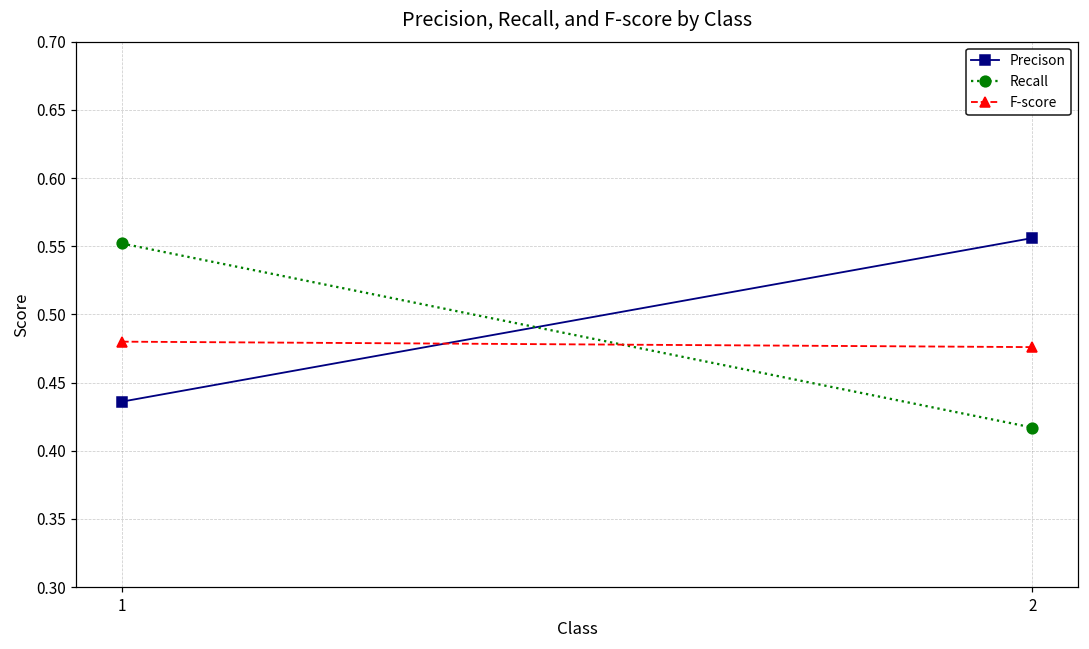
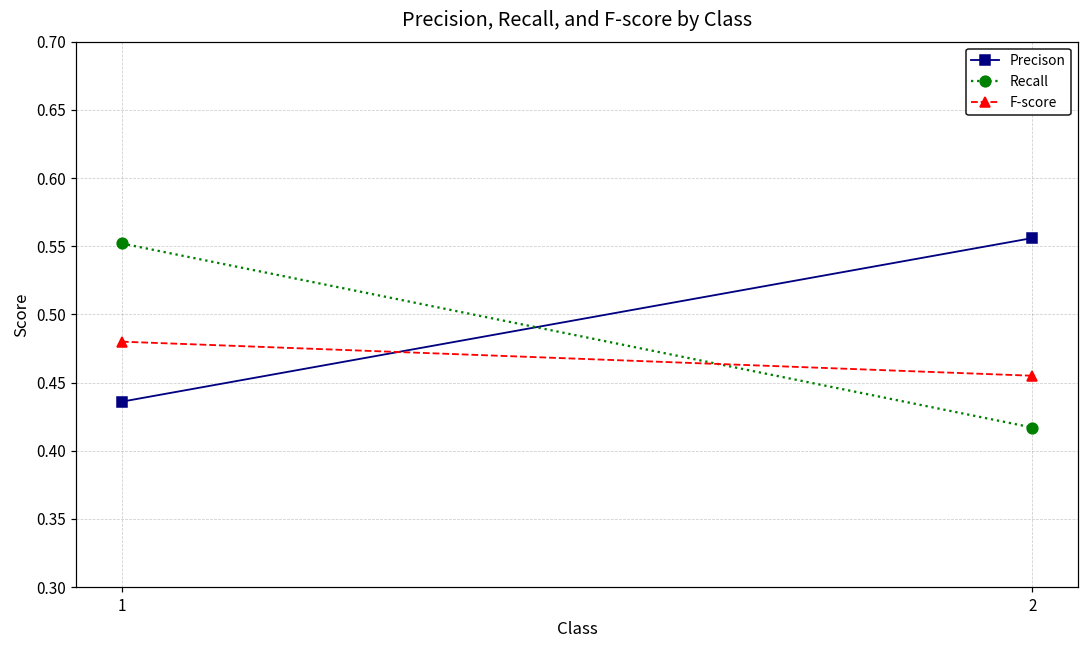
F-score, 2: 0.476 -> 0.455
